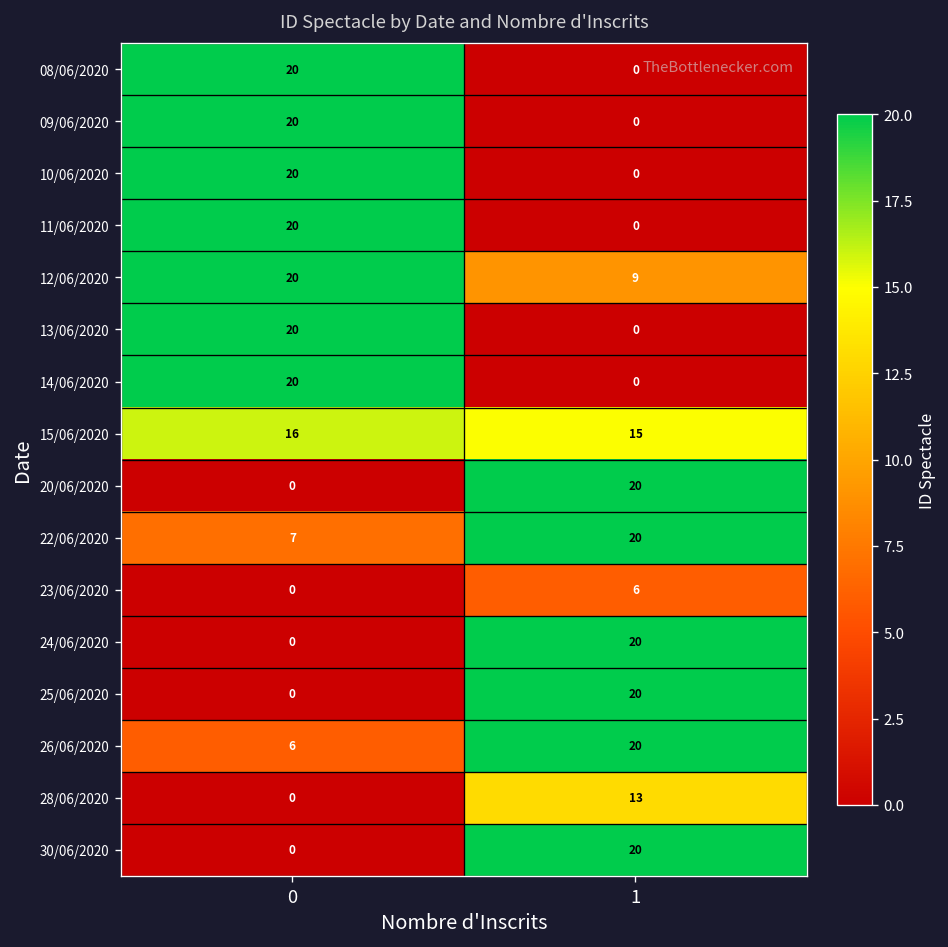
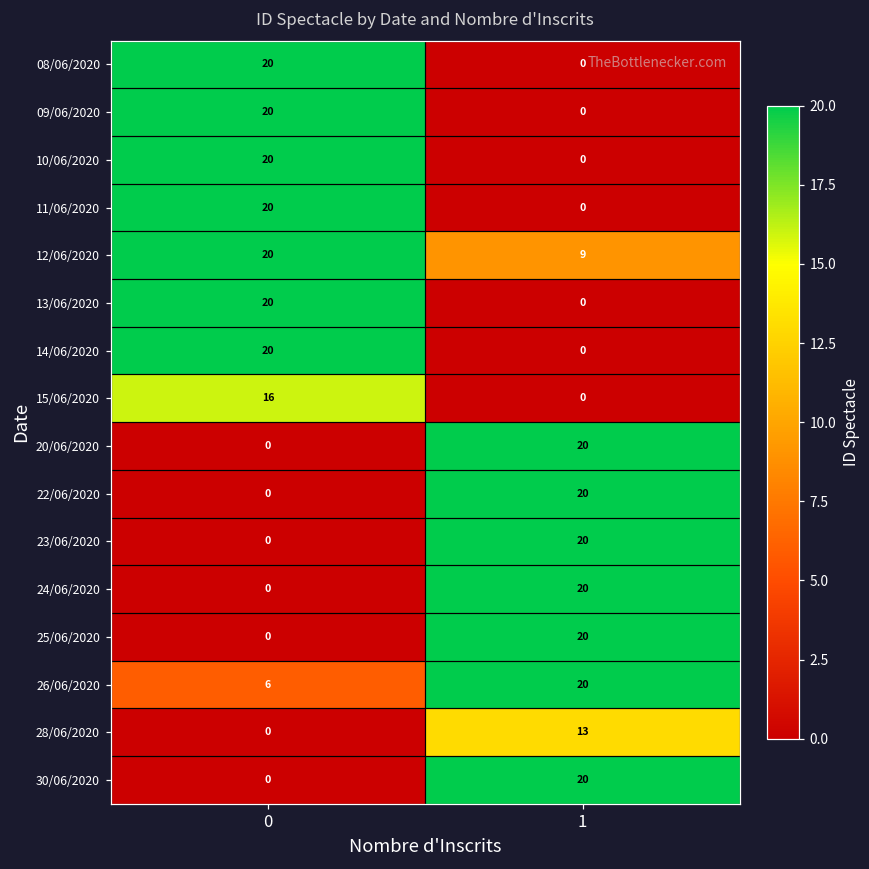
15/06/2020, 1: 15 -> 0
22/06/2020, 0: 7 -> 0
23/06/2020, 1: 6 -> 20
